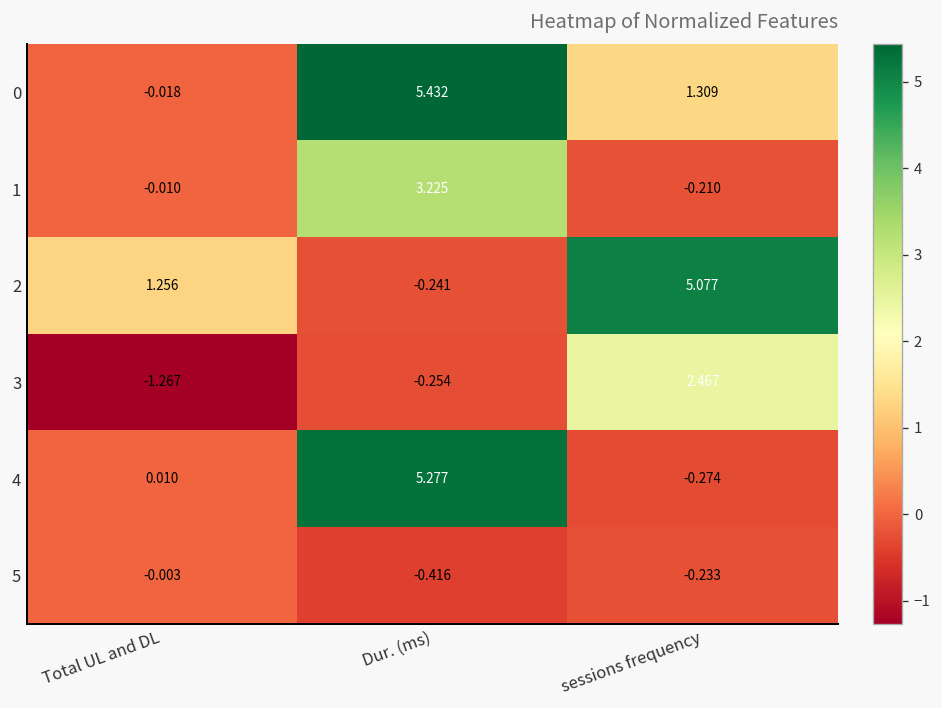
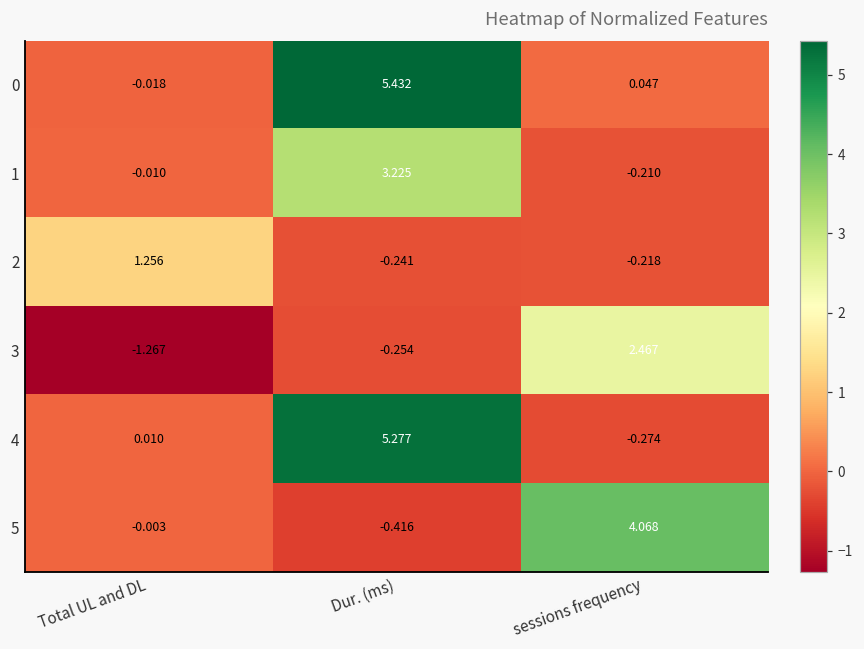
0, sessions frequency: 1.309 -> 0.047
2, sessions frequency: 5.077 -> -0.218
5, sessions frequency: -0.233 -> 4.068
